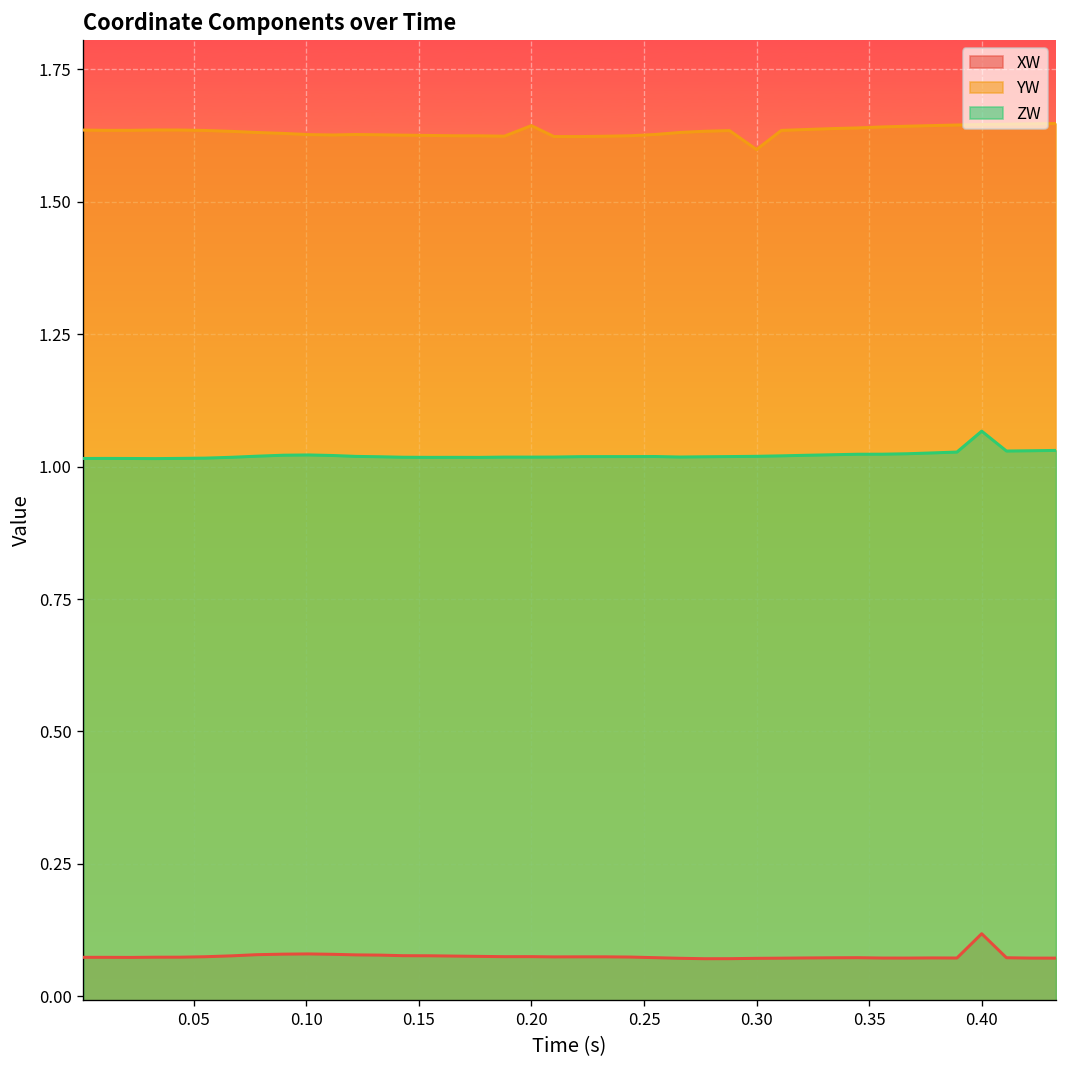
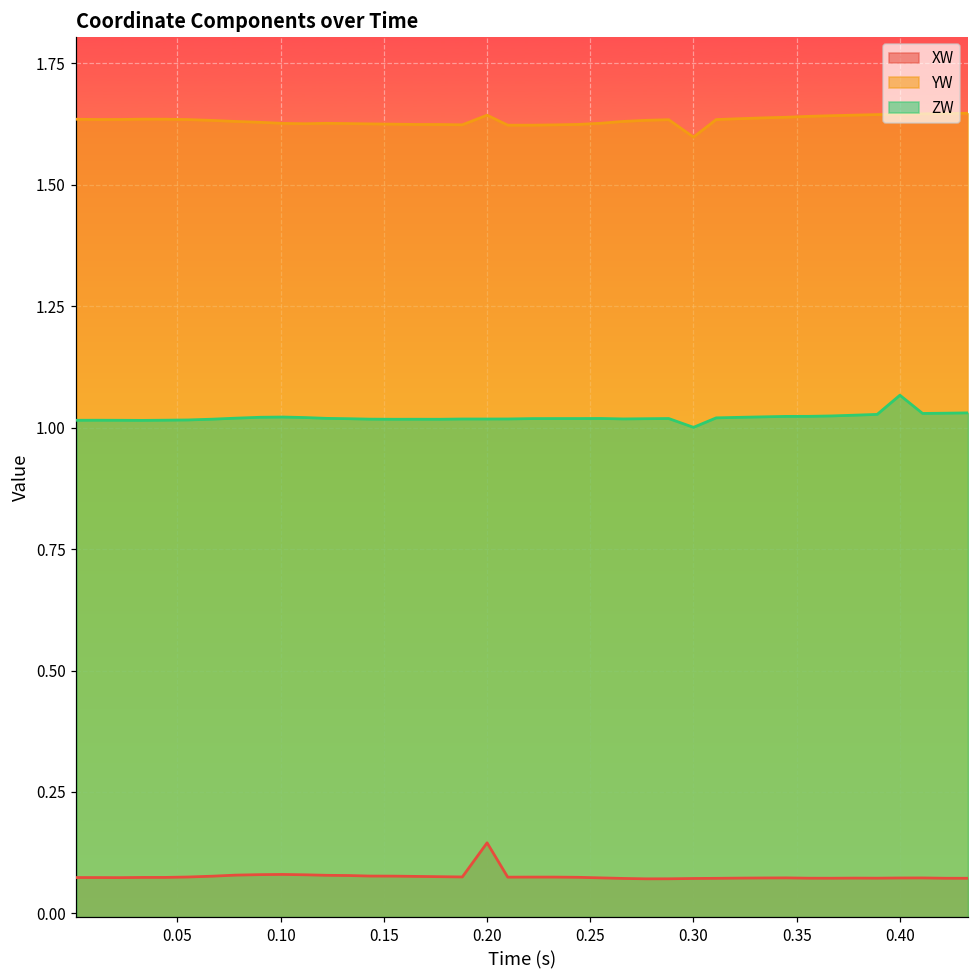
XW, 0.20: 0.07 -> 0.15
ZW, 0.30: 1.02 -> 1.00
XW, 0.40: 0.12 -> 0.07
